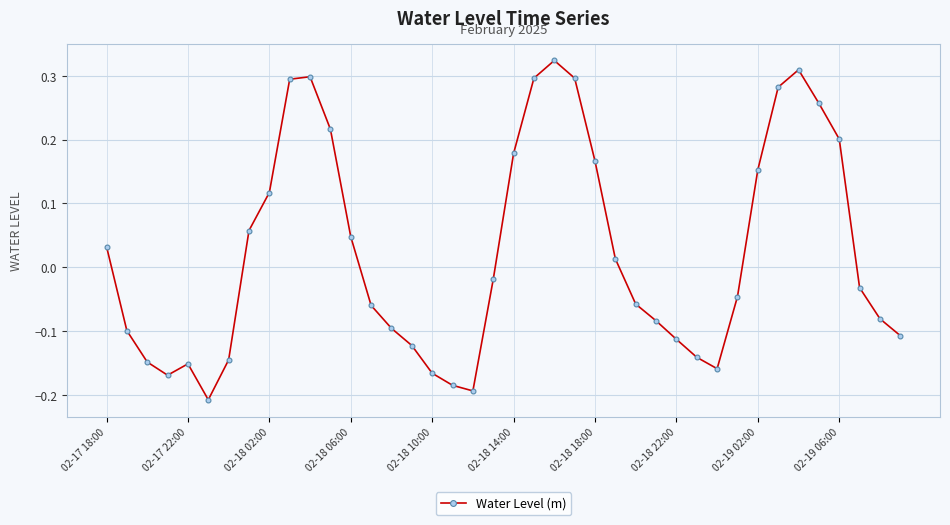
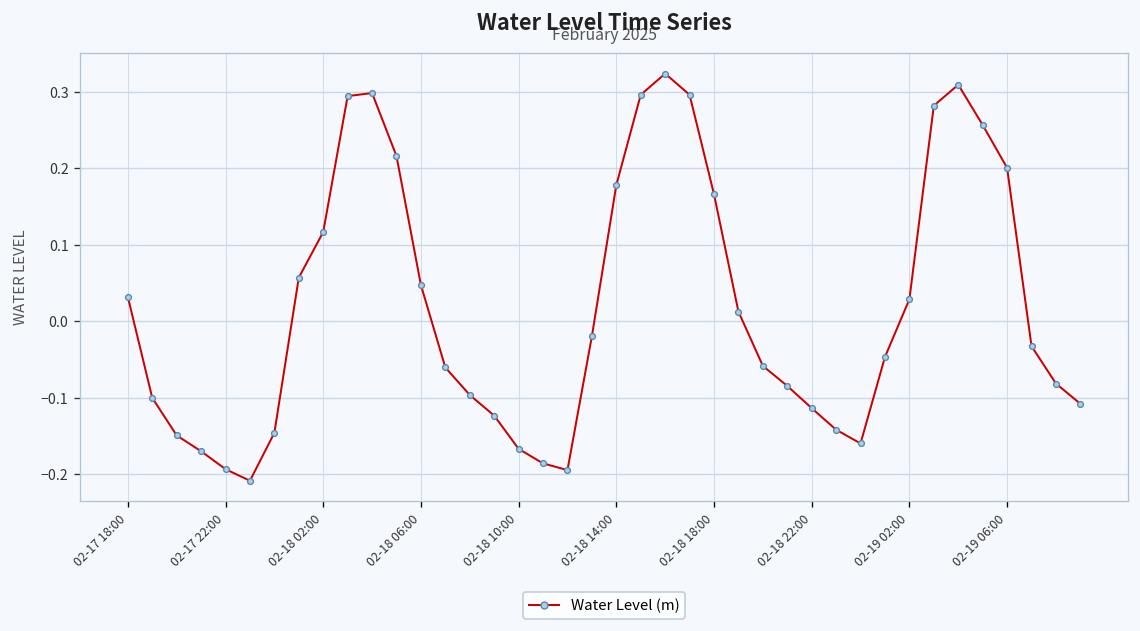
02-17 22:00: -0.15 -> -0.19
02-19 02:00: 0.15 -> 0.03
